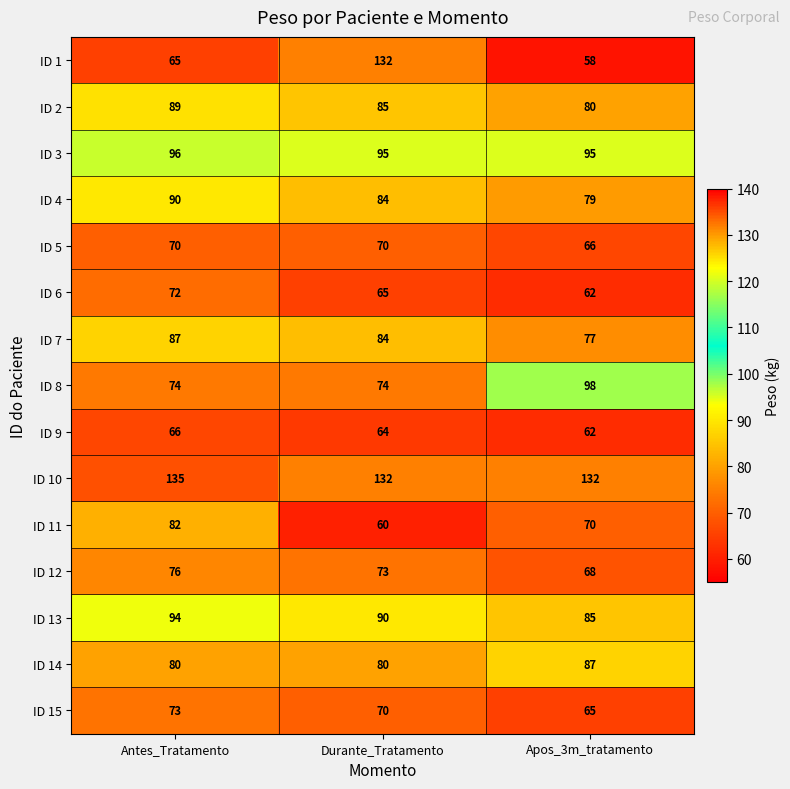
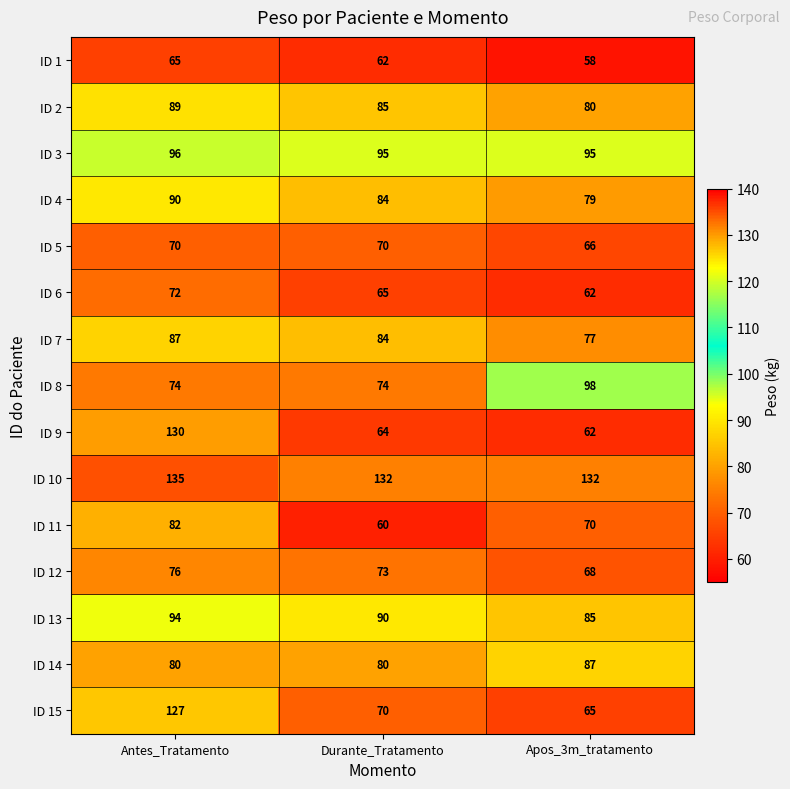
ID 1, Durante_Tratamento: 132 -> 62
ID 9, Antes_Tratamento: 66 -> 130
ID 15, Antes_Tratamento: 73 -> 127
